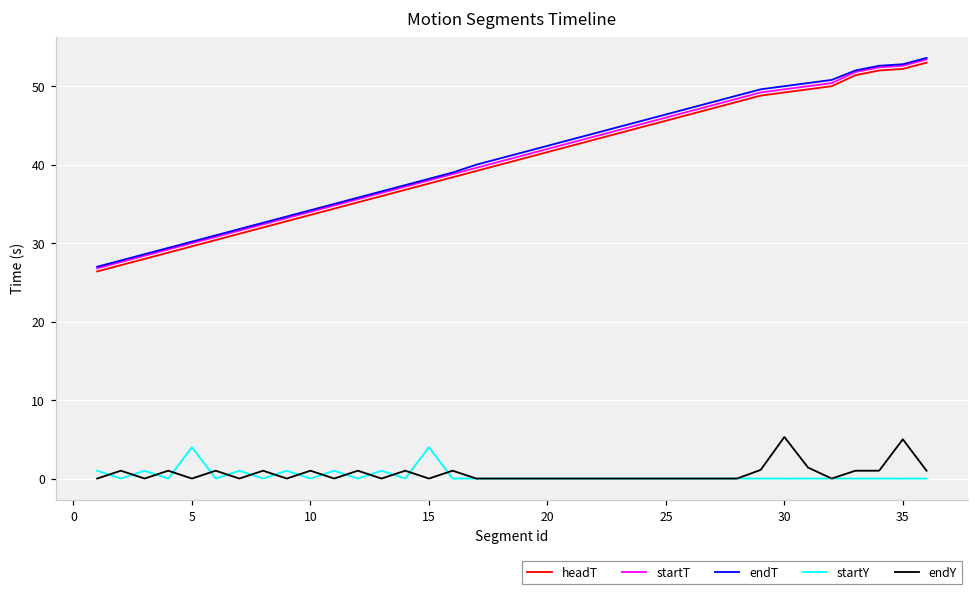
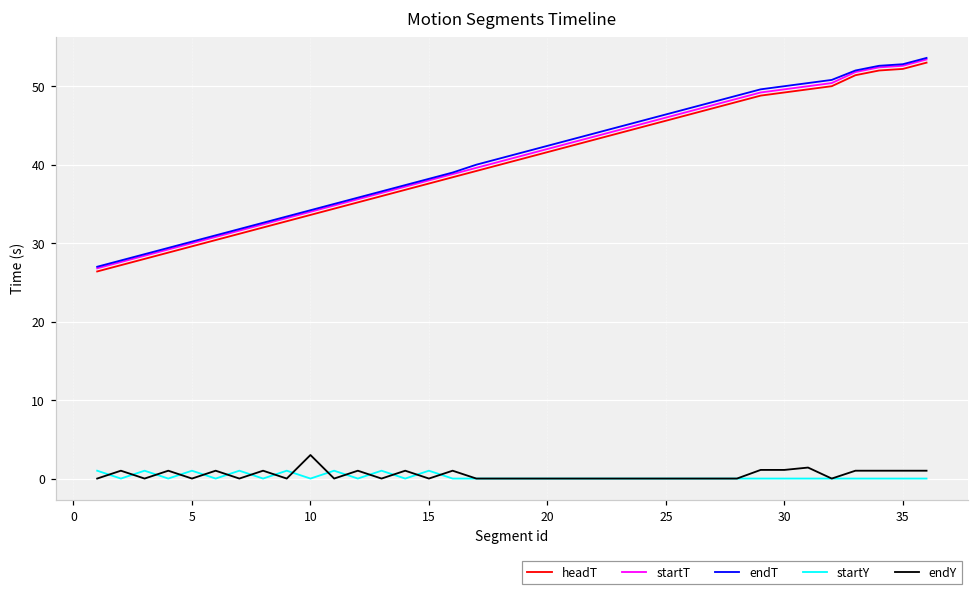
startY, 5: 4 -> 1
endY, 10: 1 -> 3
startY, 15: 4 -> 1
endY, 30: 5 -> 1
endY, 35: 5 -> 1
